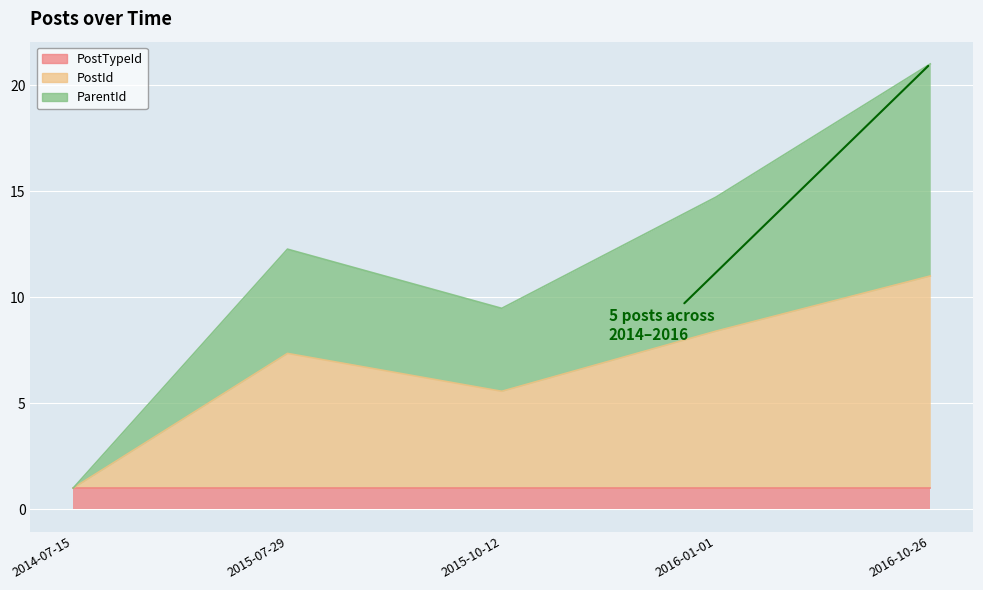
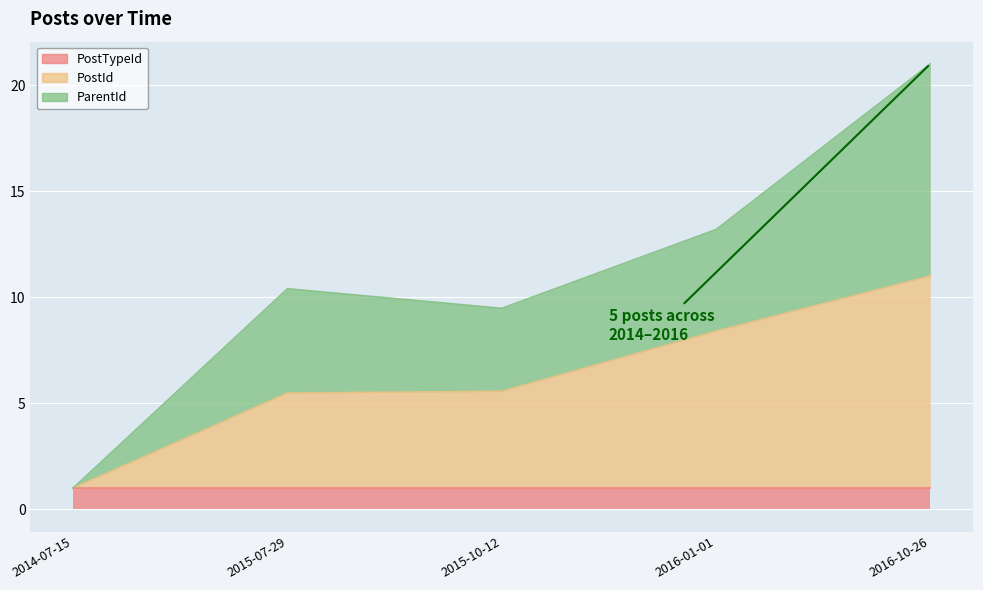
PostId, 2015-07-29: 6.3 -> 4.5
ParentId, 2016-01-01: 6.3 -> 4.8
